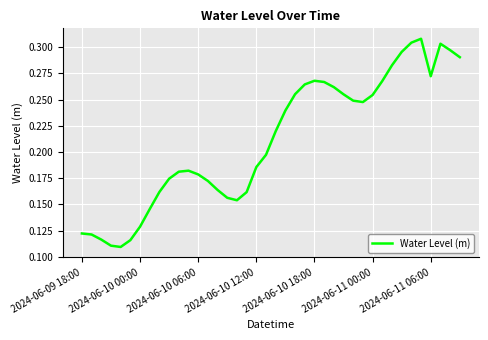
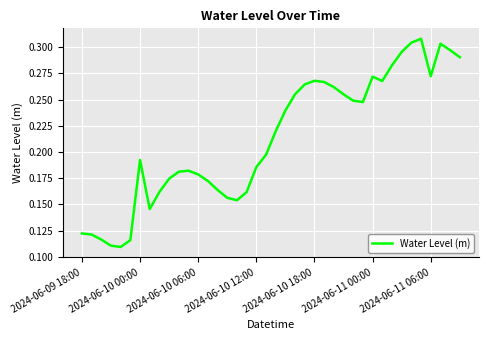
2024-06-10 00:00: 0.129 -> 0.193
2024-06-11 00:00: 0.254 -> 0.272
